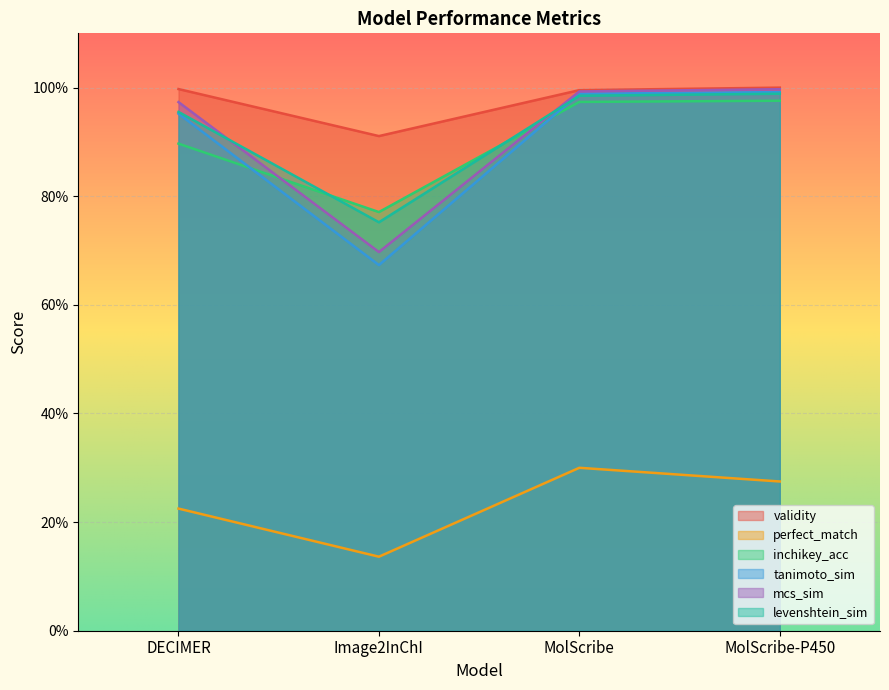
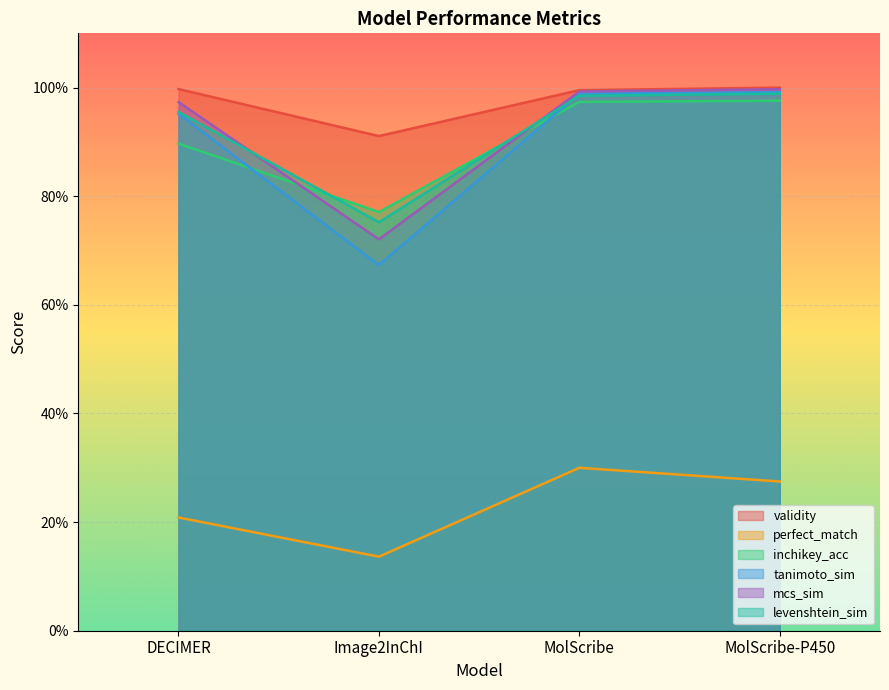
perfect_match, DECIMER: 22% -> 21%
mcs_sim, Image2InChI: 70% -> 72%
